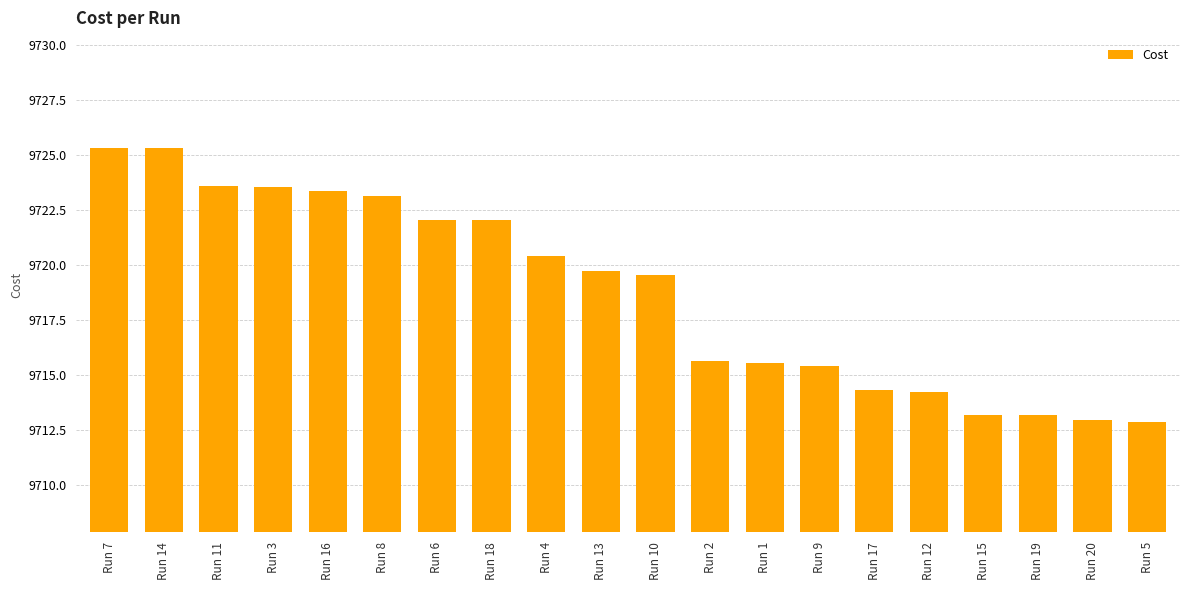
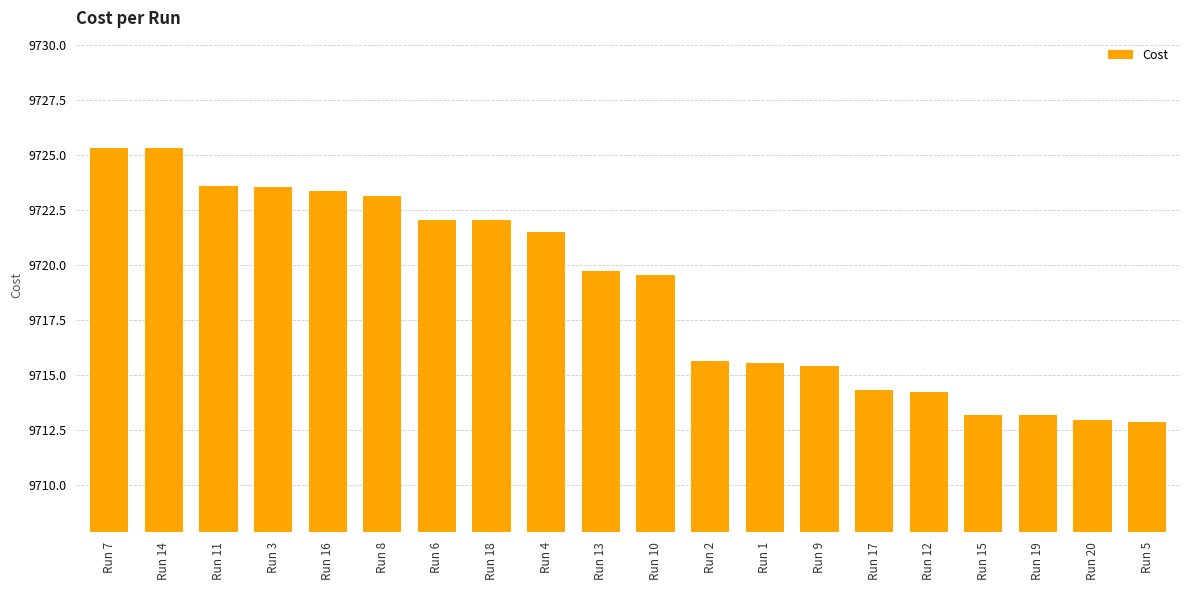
Run 4: 9720.4 -> 9721.5
